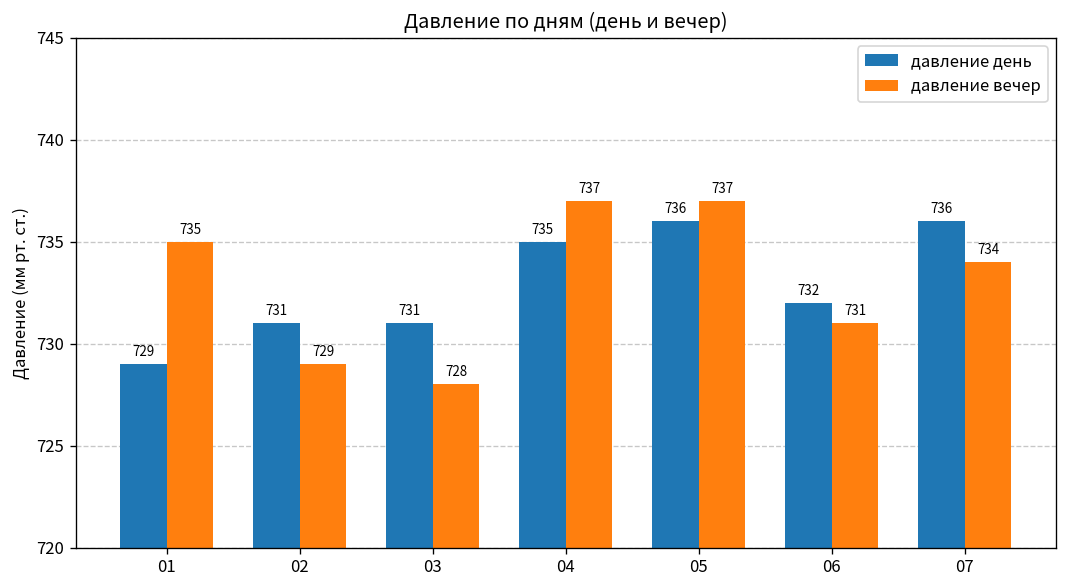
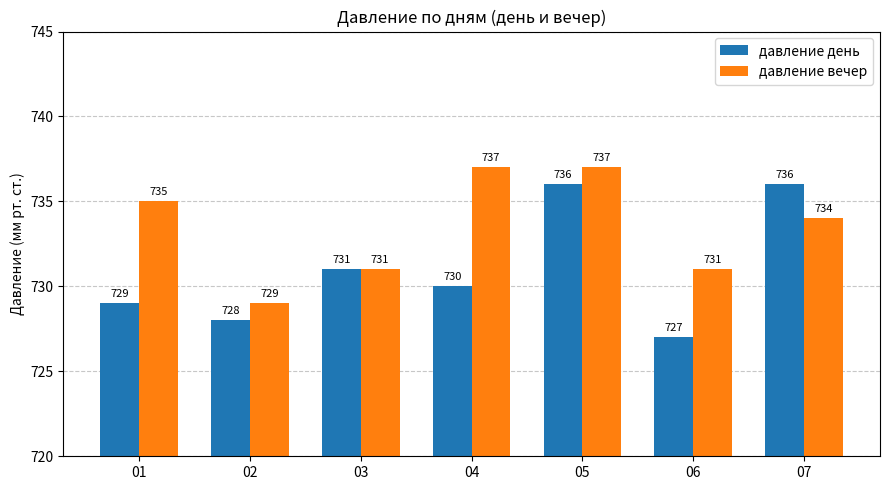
давление день, 02: 731 -> 728
давление вечер, 03: 728 -> 731
давление день, 04: 735 -> 730
давление день, 06: 732 -> 727
